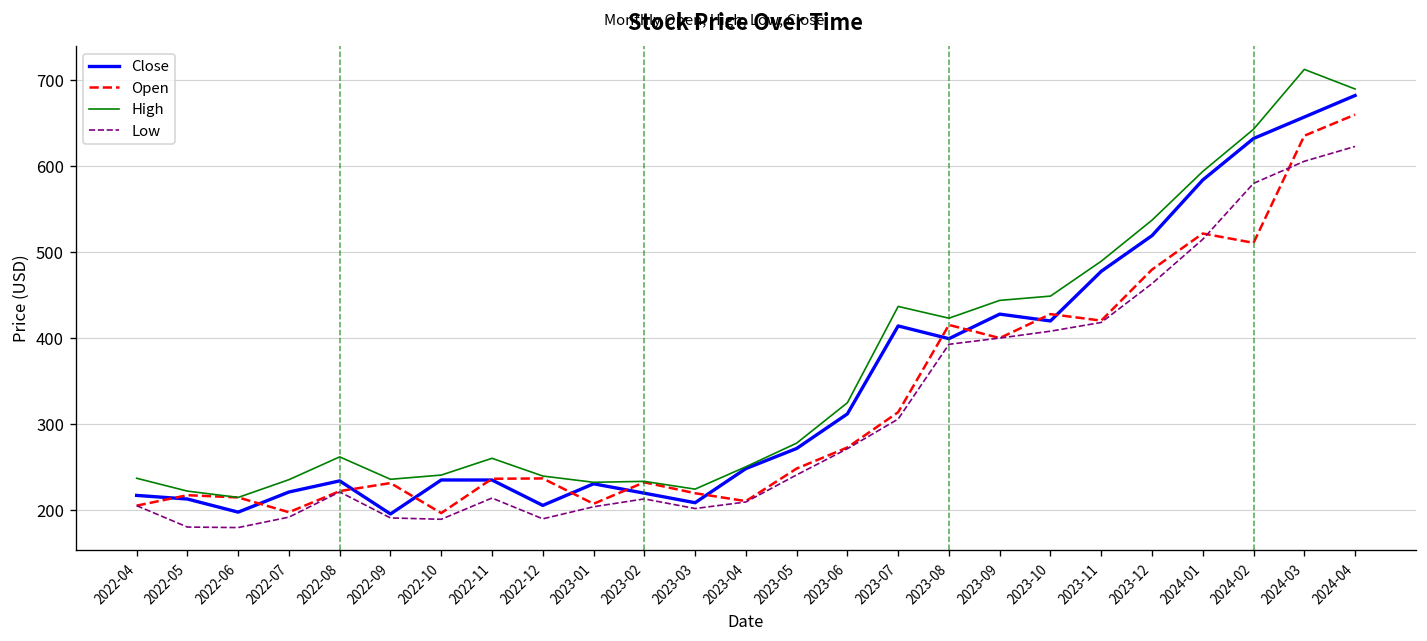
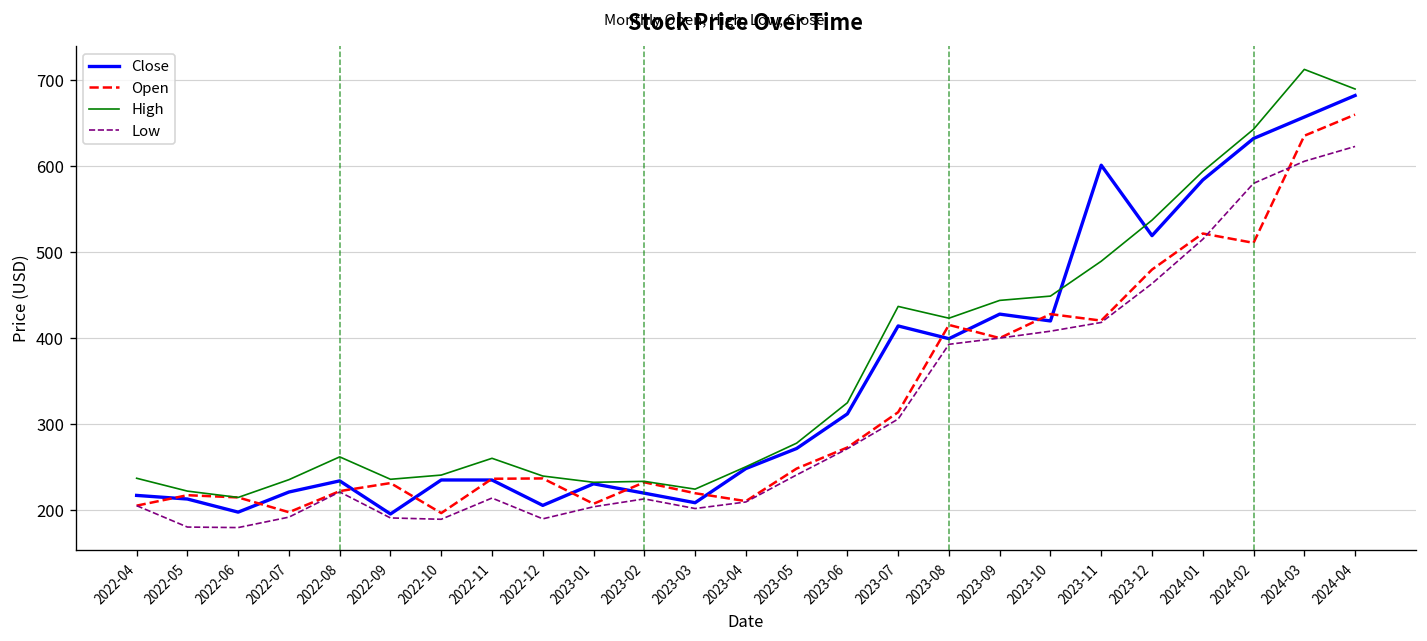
Close, 2023-11: 480 -> 600
